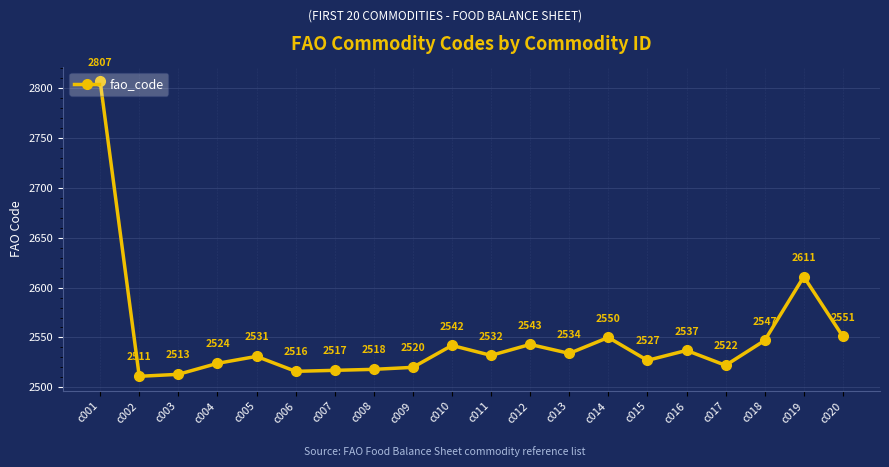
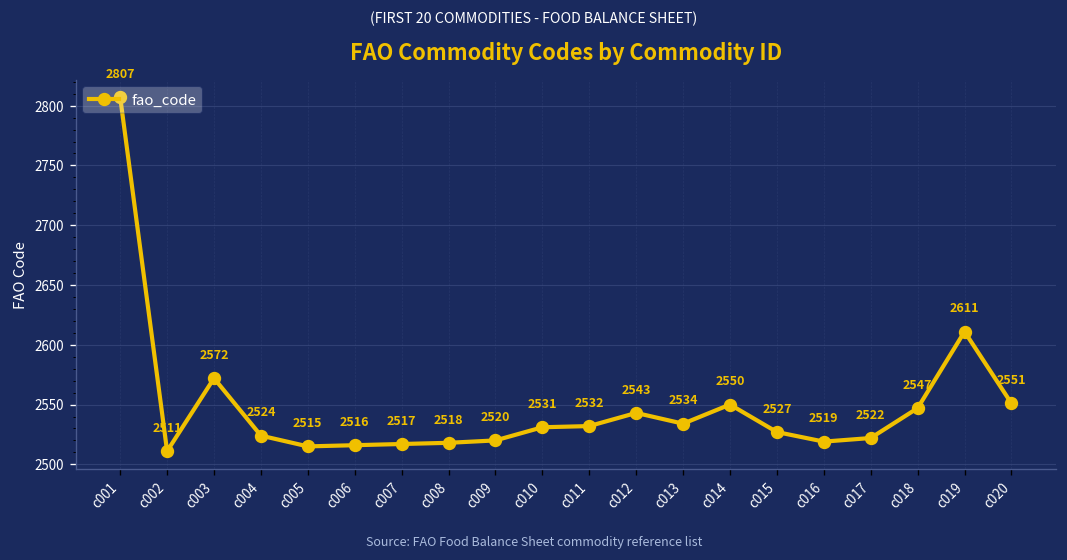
c003: 2513 -> 2572
c005: 2531 -> 2515
c010: 2542 -> 2531
c016: 2537 -> 2519
